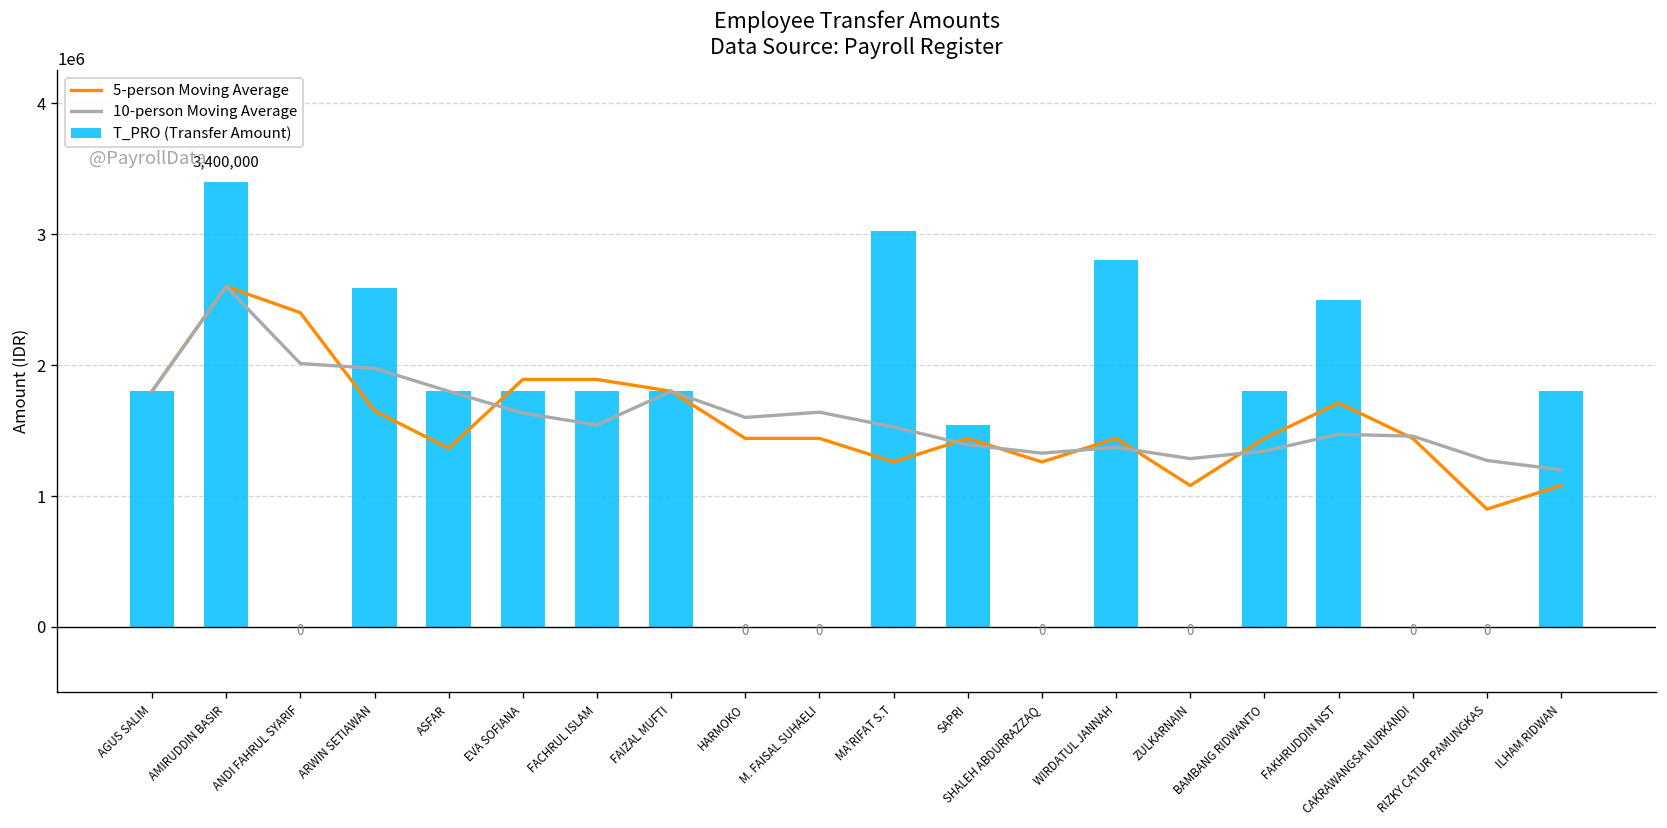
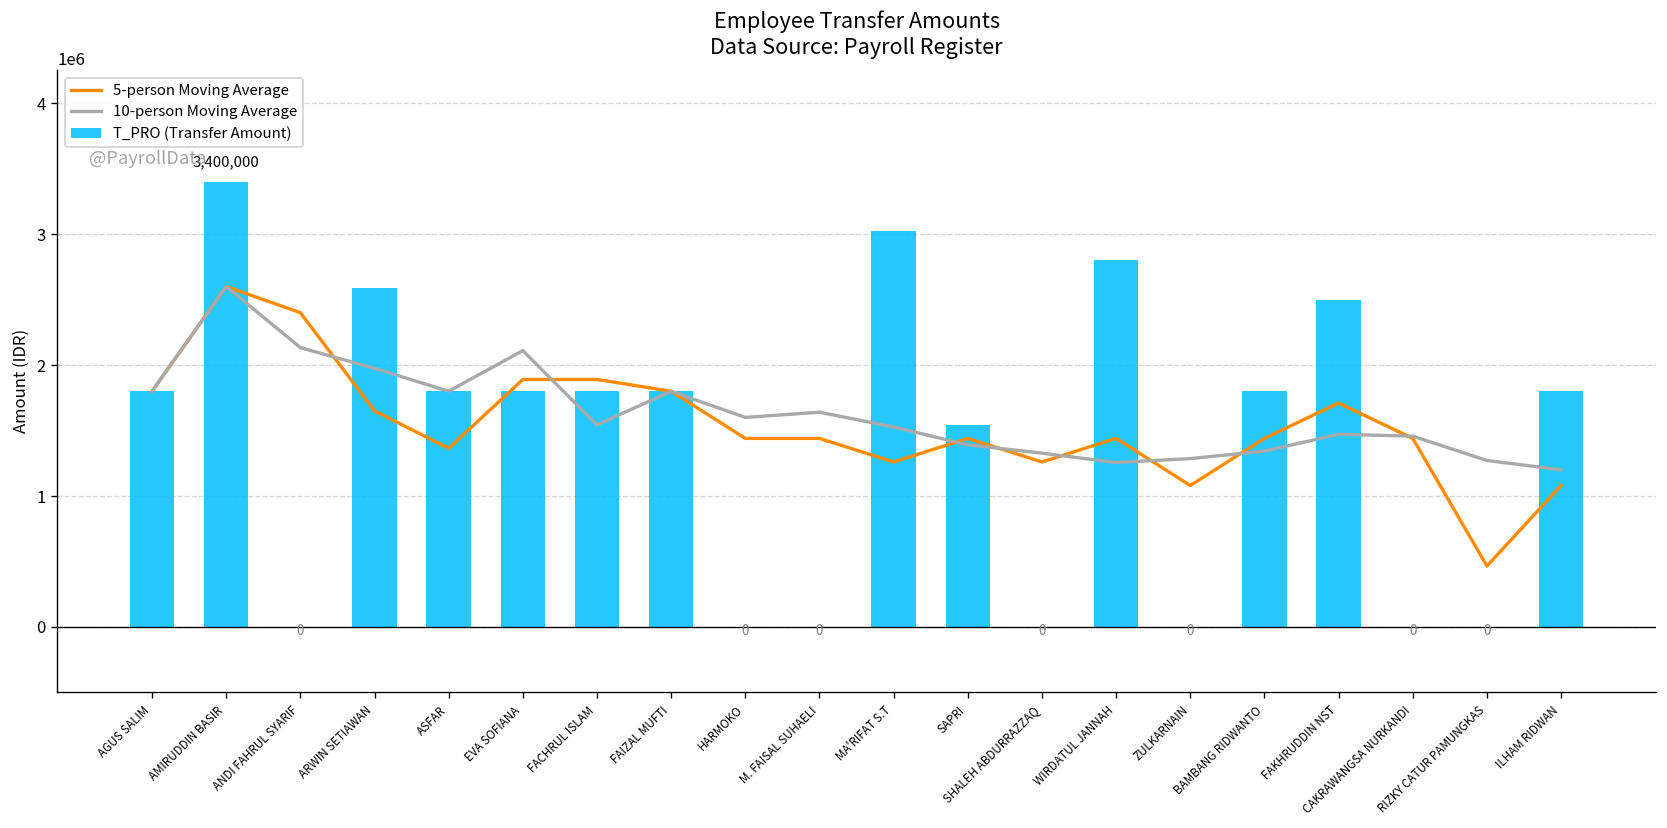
10-person Moving Average, ANDI FAHRUL SYARIF: 2010000 -> 2130000
10-person Moving Average, EVA SOFIANA: 1630000 -> 2110000
10-person Moving Average, WIRDATUL JANNAH: 1370000 -> 1260000
5-person Moving Average, RIZKY CATUR PAMUNGKAS: 900000 -> 470000
